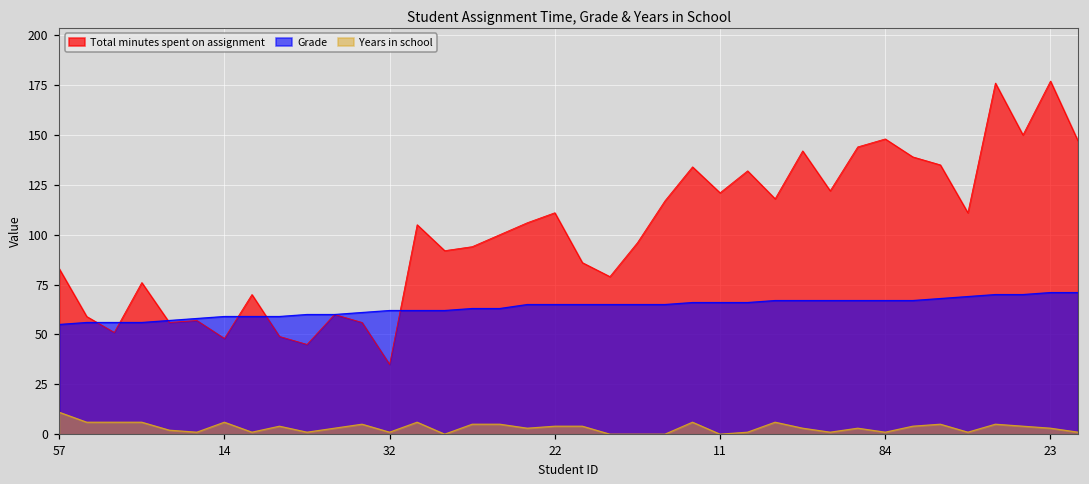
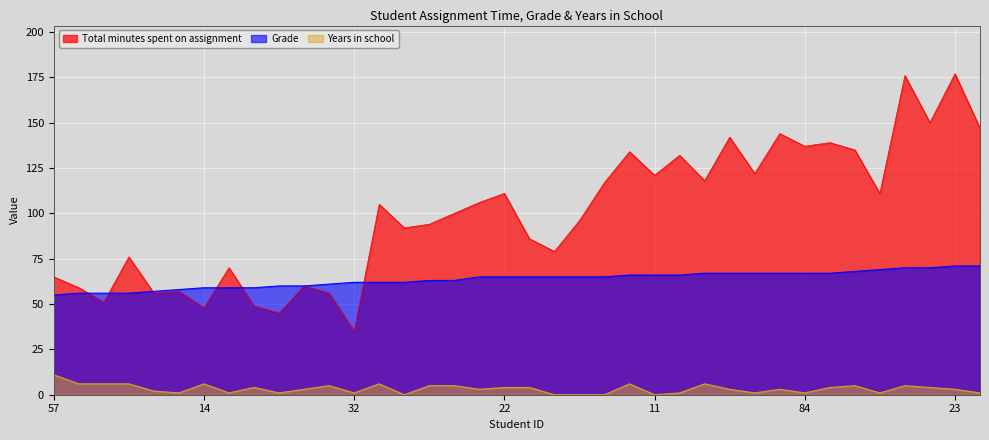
Total minutes spent on assignment, 57: 83 -> 65
Total minutes spent on assignment, 84: 148 -> 137
